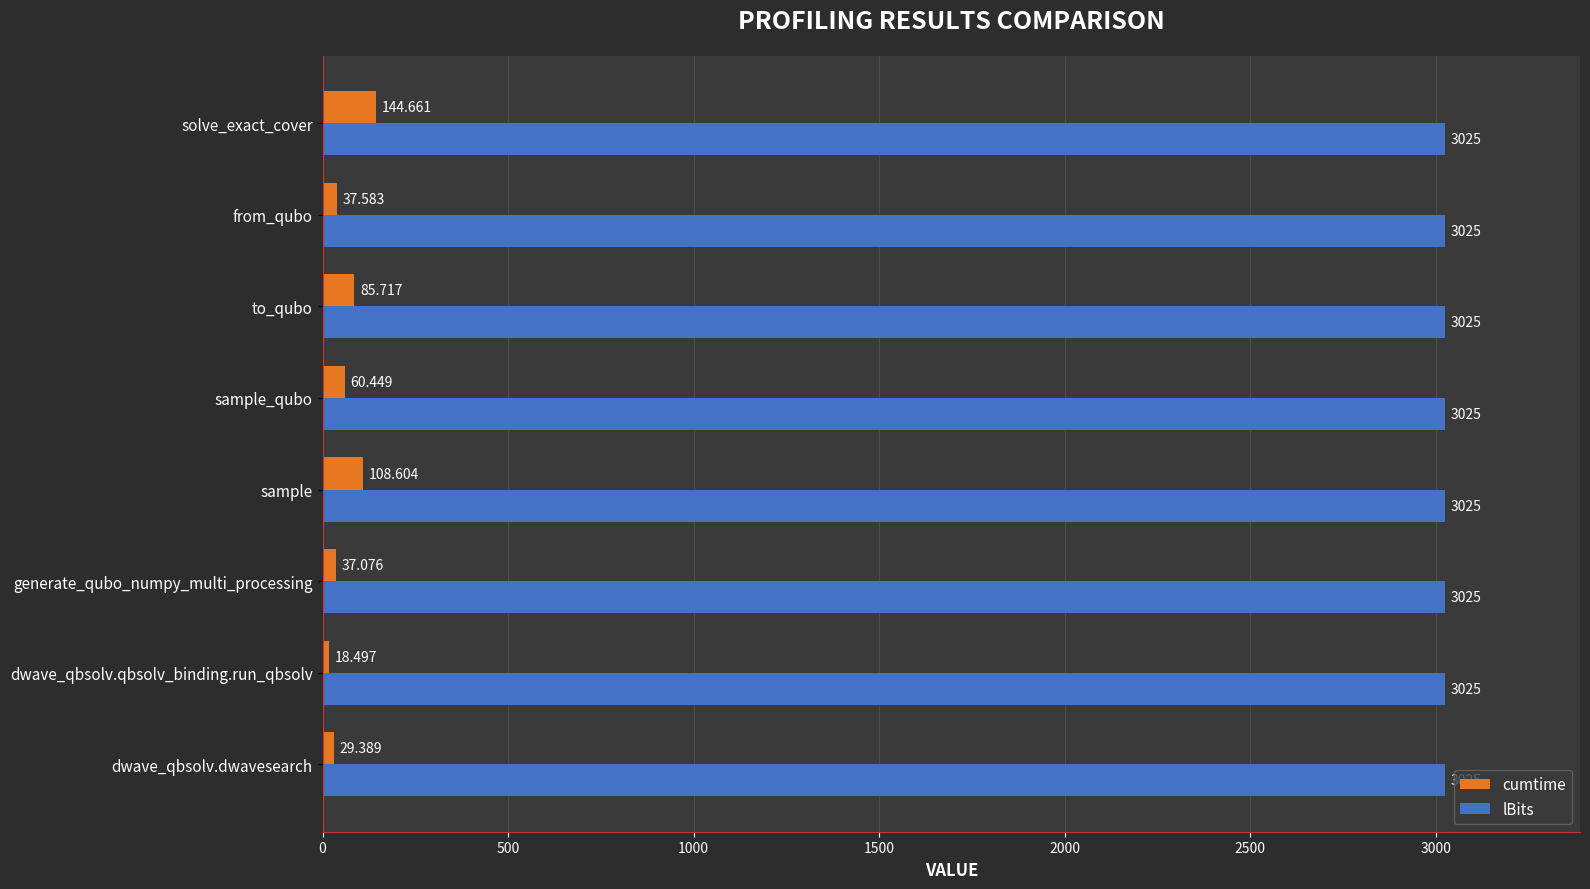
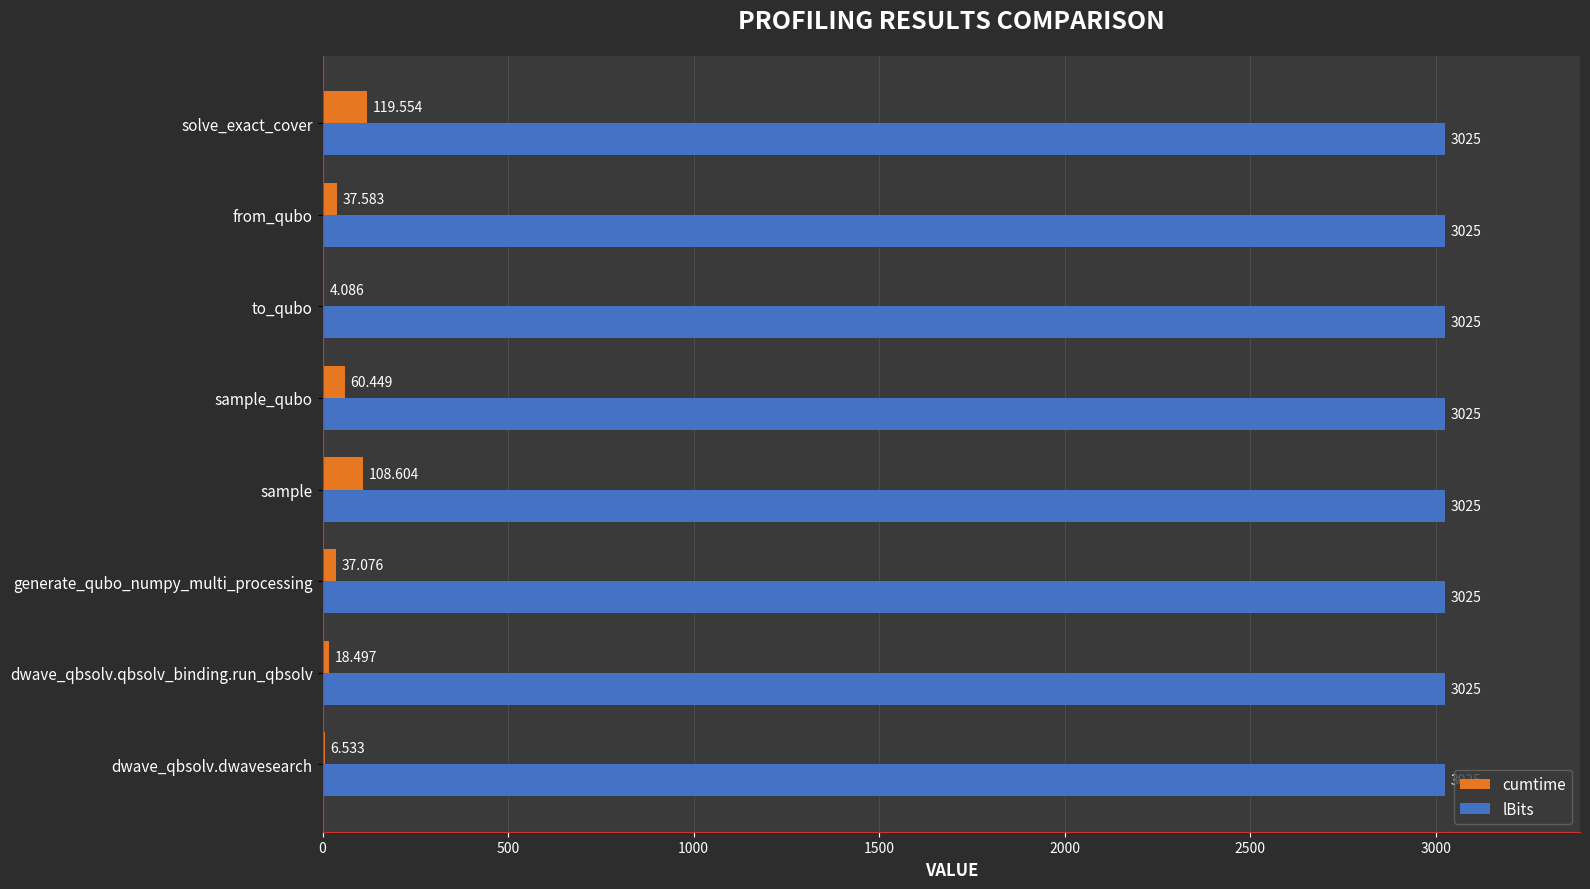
cumtime, solve_exact_cover: 144.661 -> 119.554
cumtime, to_qubo: 85.717 -> 4.086
cumtime, dwave_qbsolv.dwavesearch: 29.389 -> 6.533
